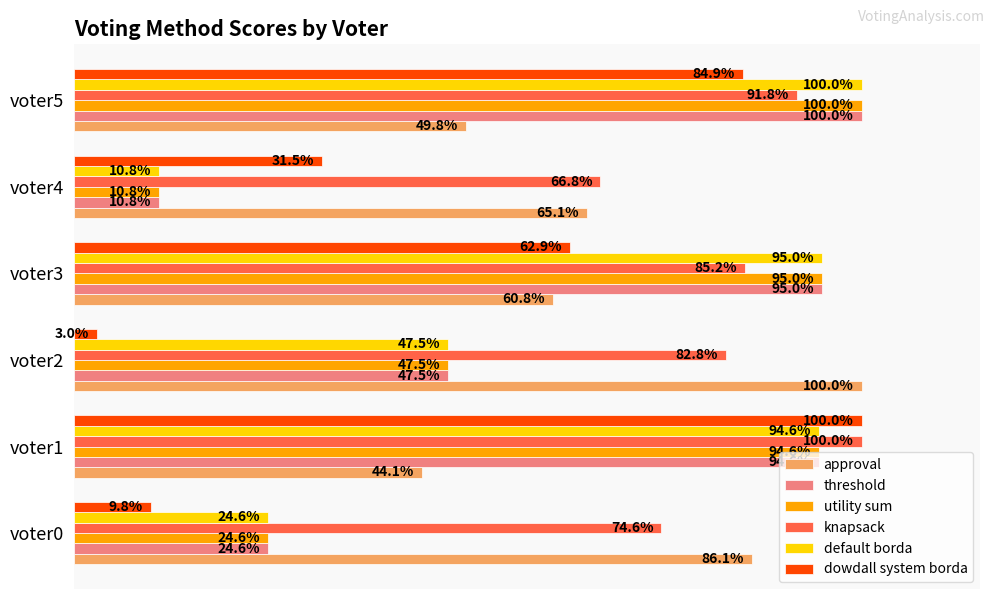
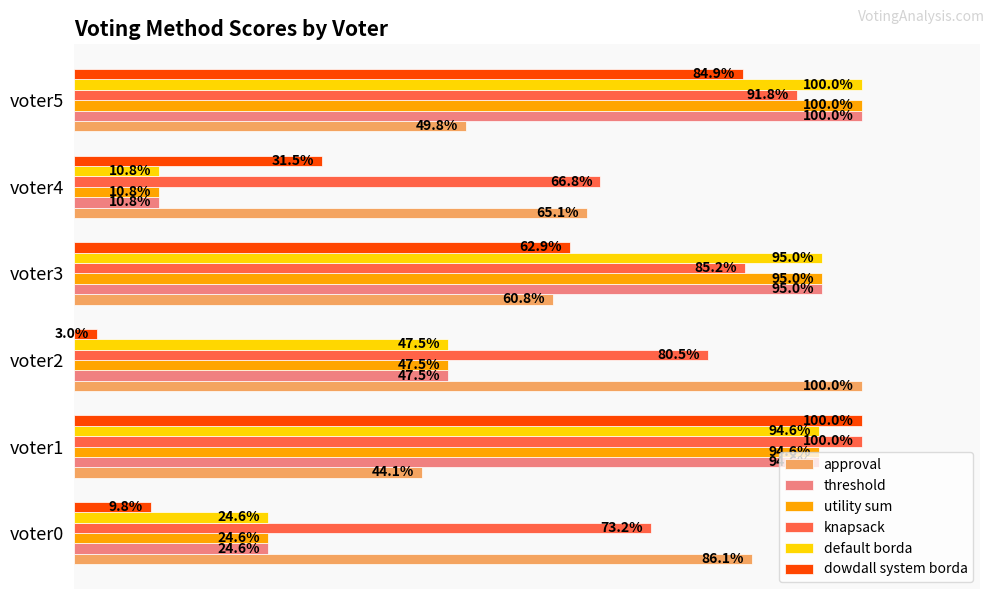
knapsack, voter2: 82.8% -> 80.5%
knapsack, voter0: 74.6% -> 73.2%
